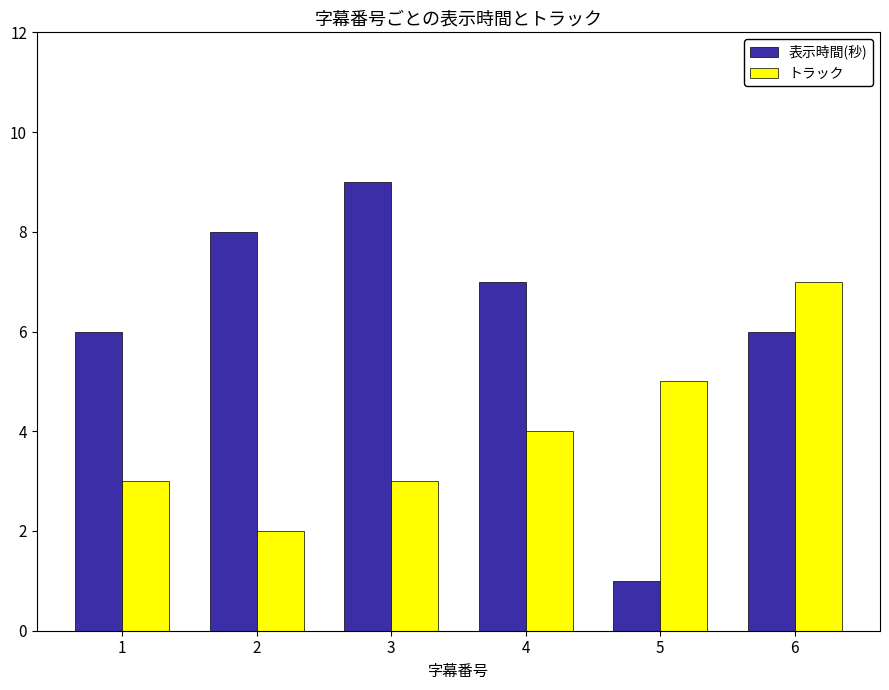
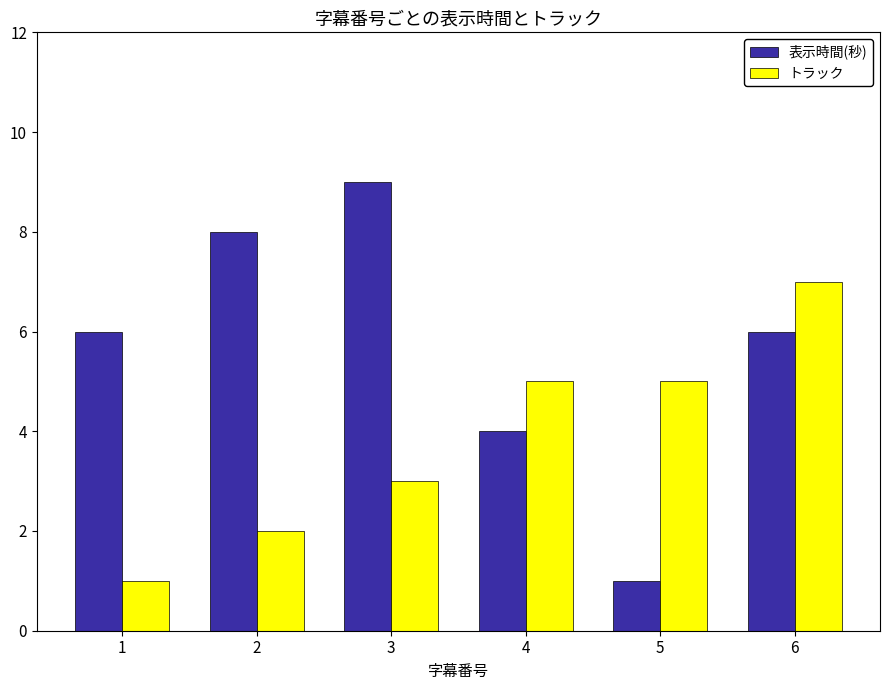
トラック, 1: 3 -> 1
表示時間(秒), 4: 7 -> 4
トラック, 4: 4 -> 5
